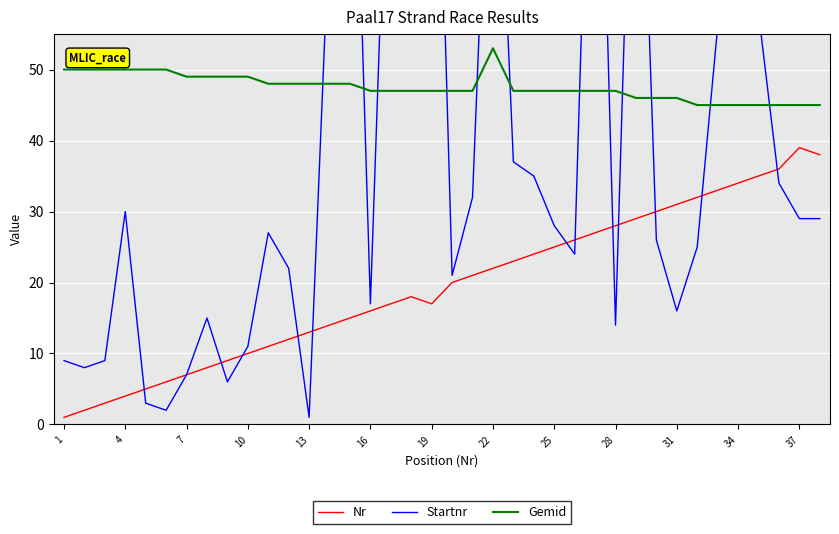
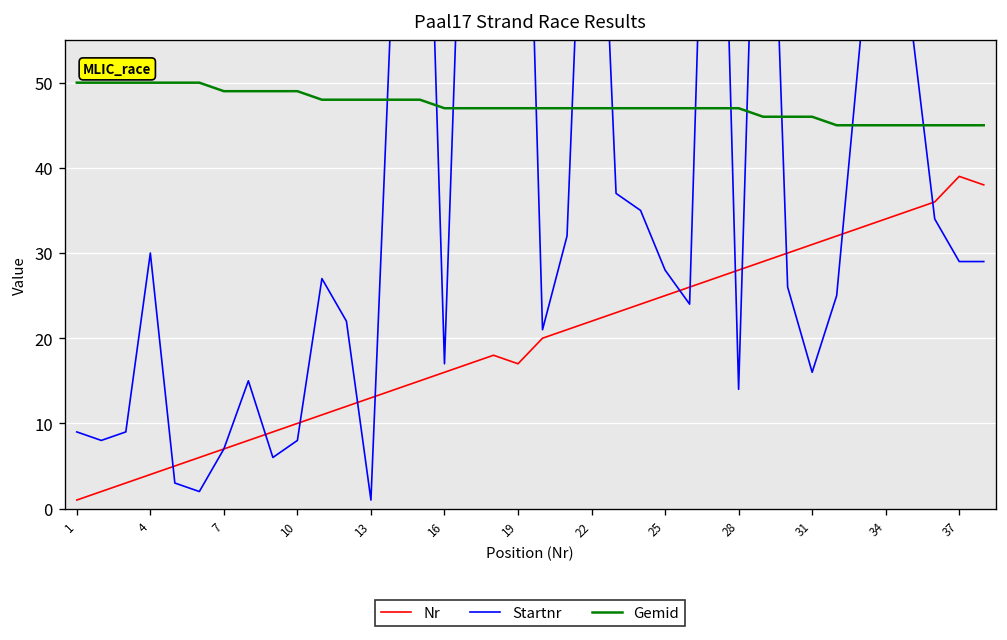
Startnr, 10: 11 -> 8
Gemid, 22: 53 -> 47
